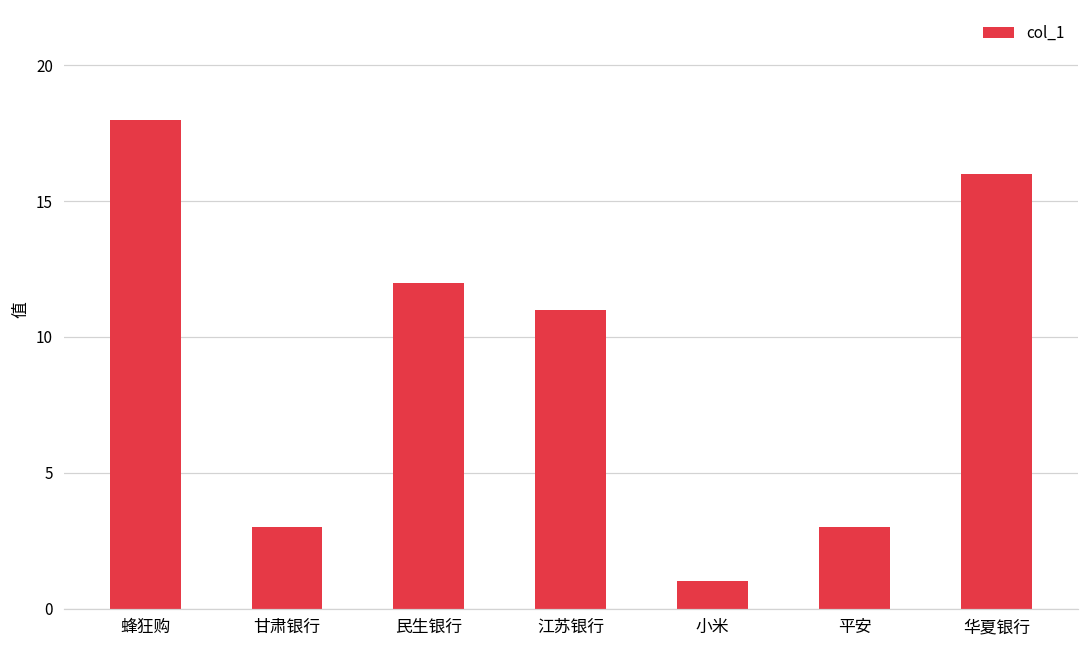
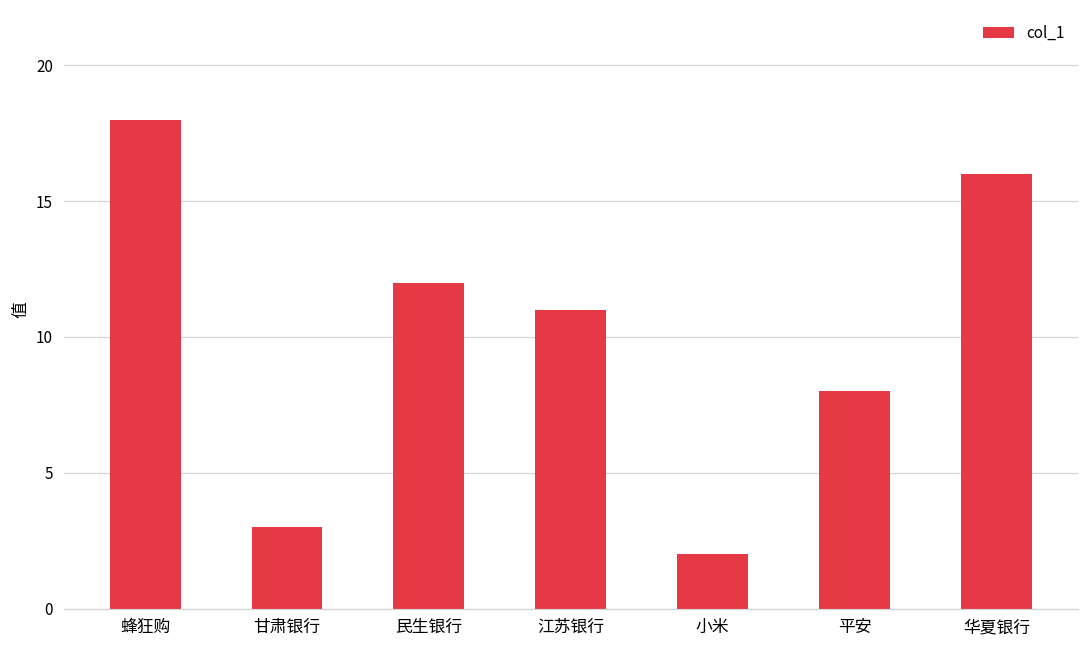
小米: 1 -> 2
平安: 3 -> 8
